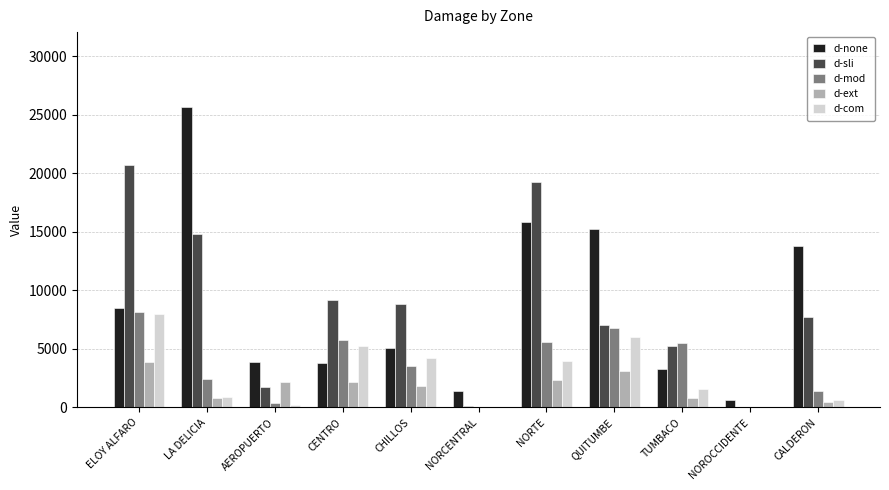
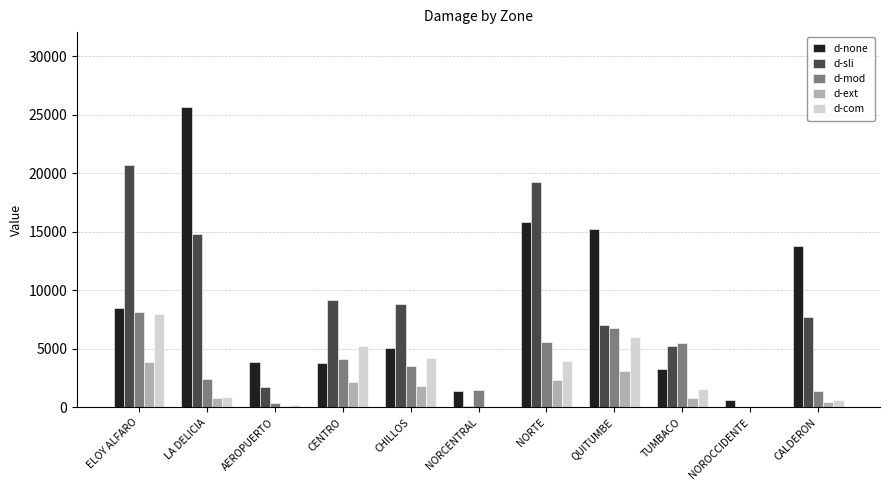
d-ext, AEROPUERTO: 2100 -> 100
d-mod, CENTRO: 5800 -> 4100
d-mod, NORCENTRAL: 0 -> 1500
